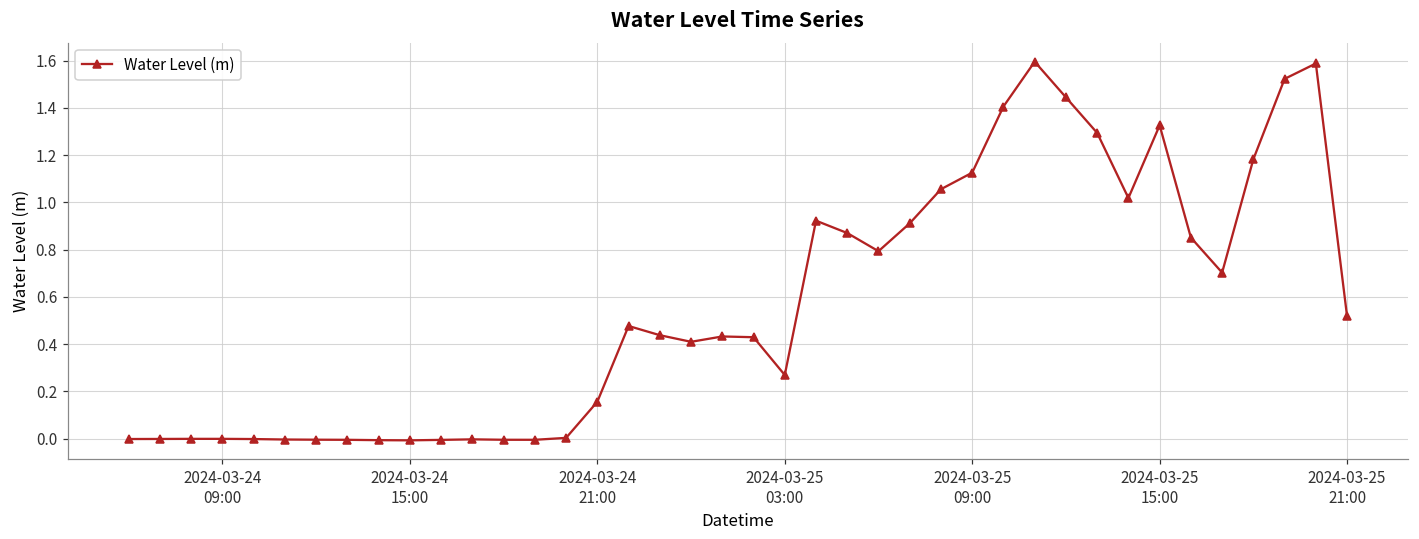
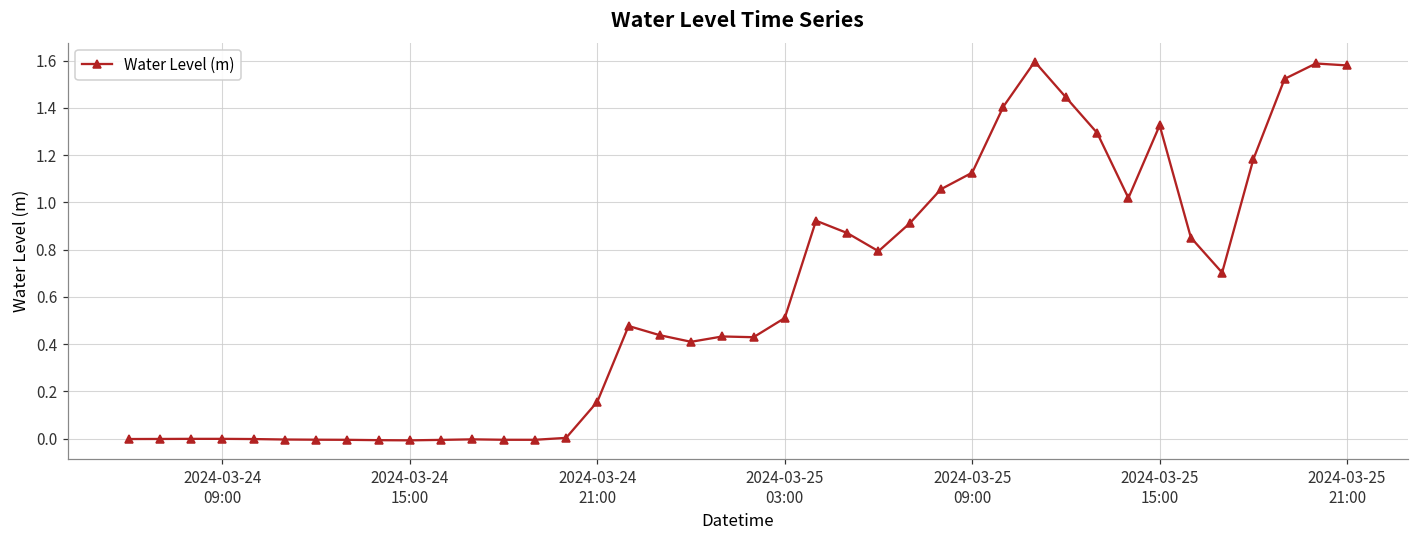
2024-03-25 03:00: 0.27 -> 0.51
2024-03-25 21:00: 0.52 -> 1.58
